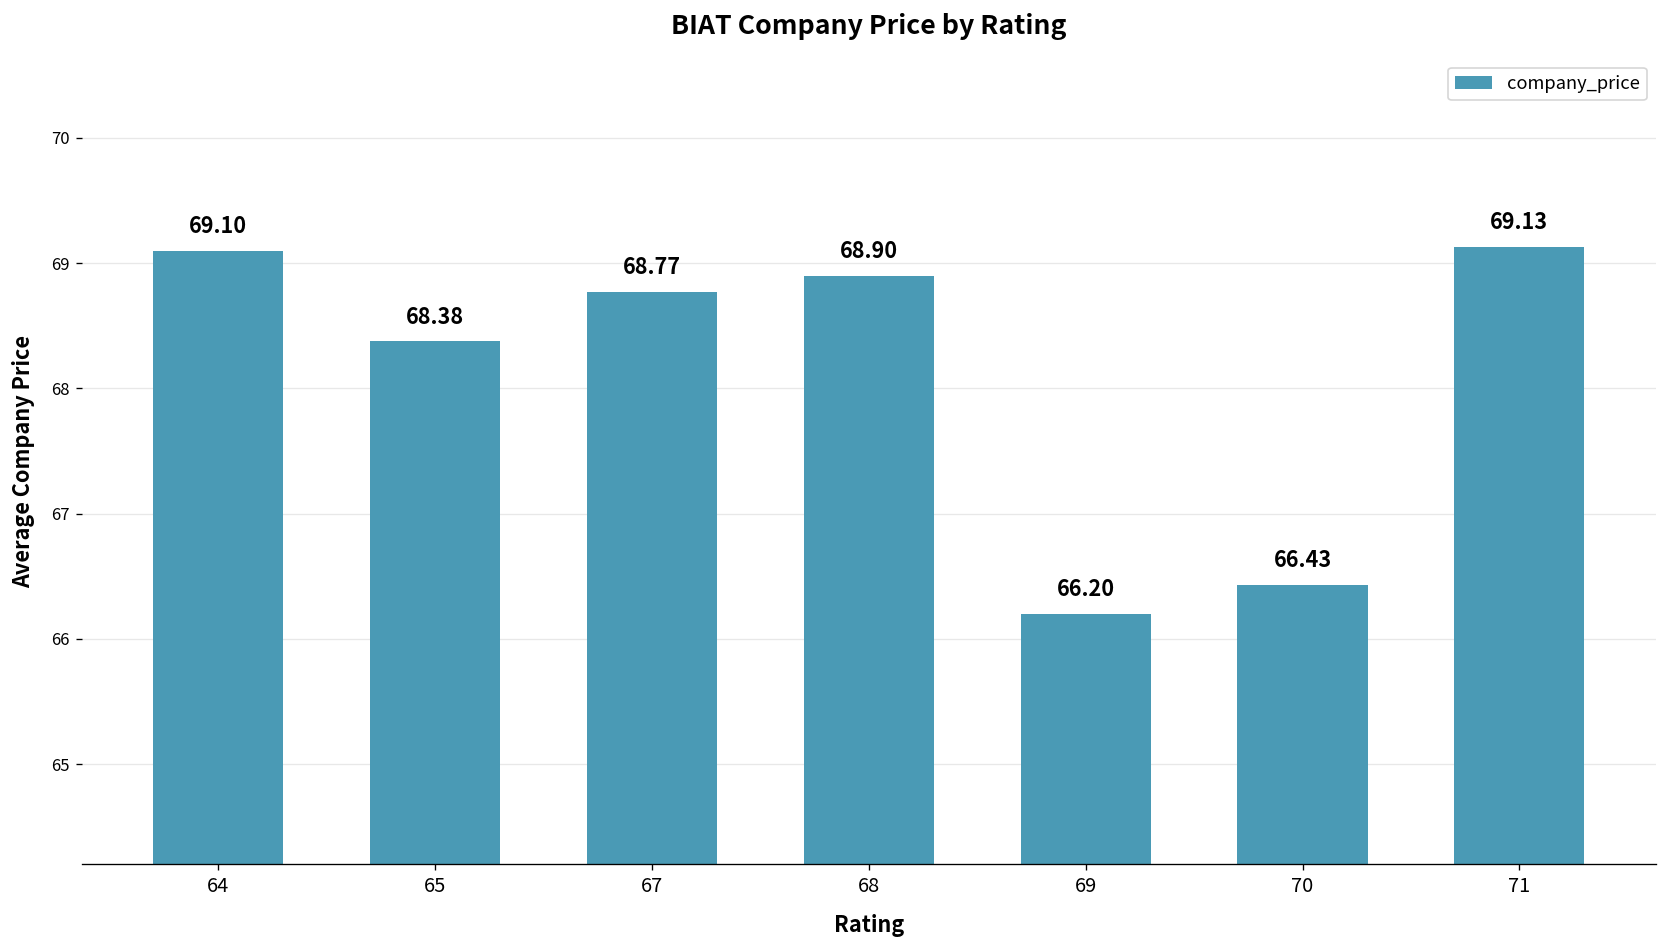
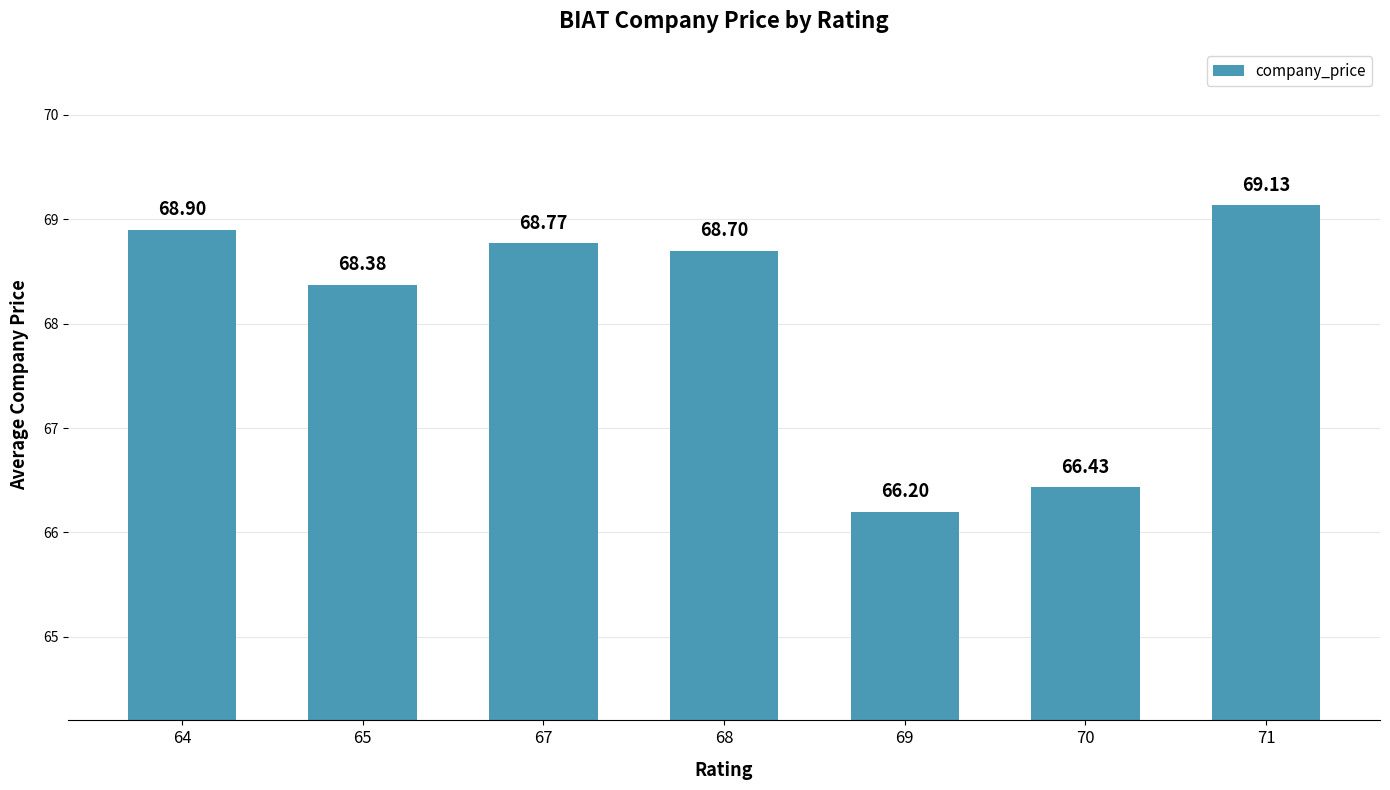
64: 69.10 -> 68.90
68: 68.90 -> 68.70
